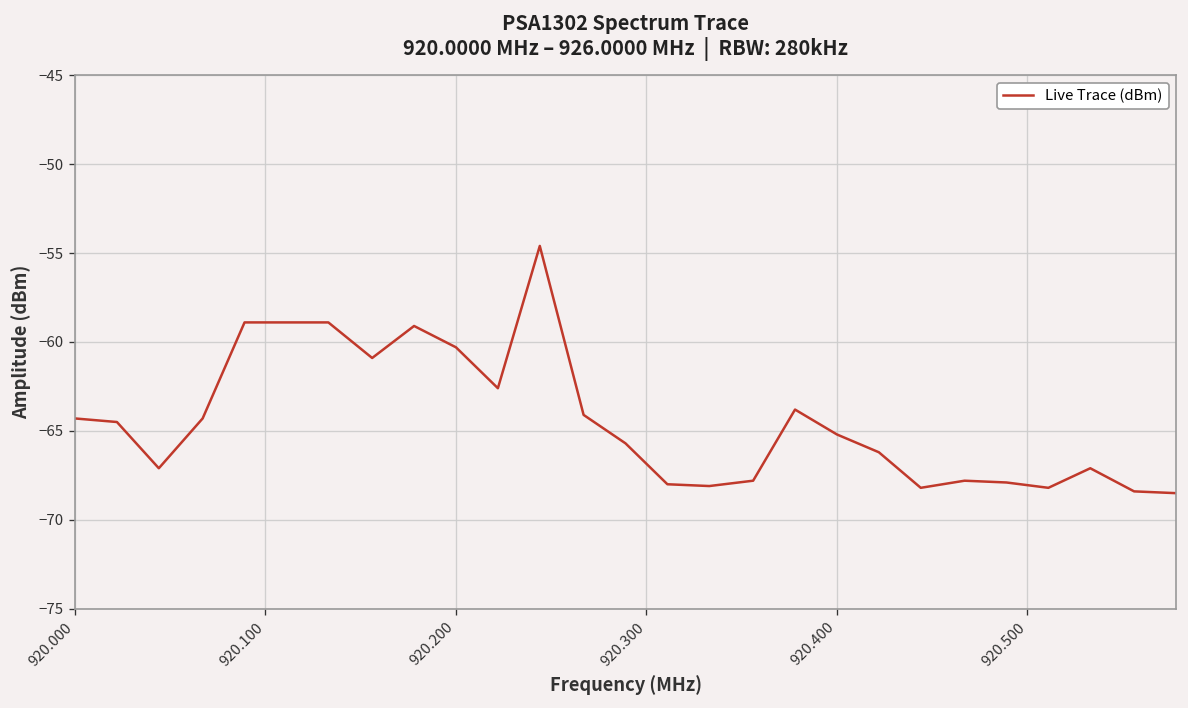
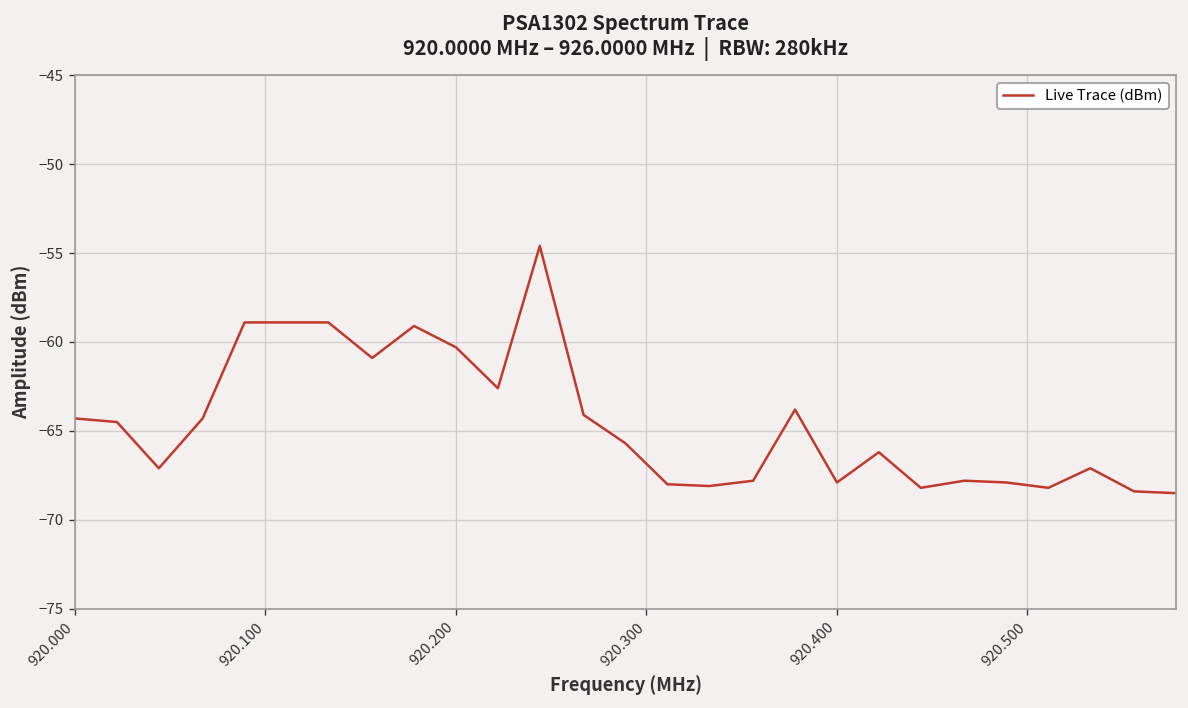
920.400: -65.2 -> -67.9
